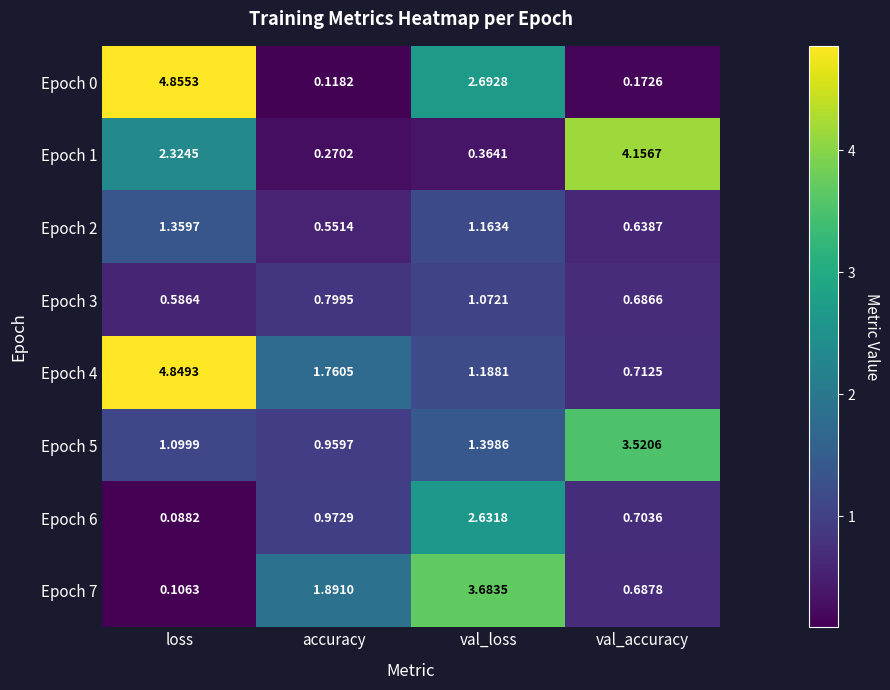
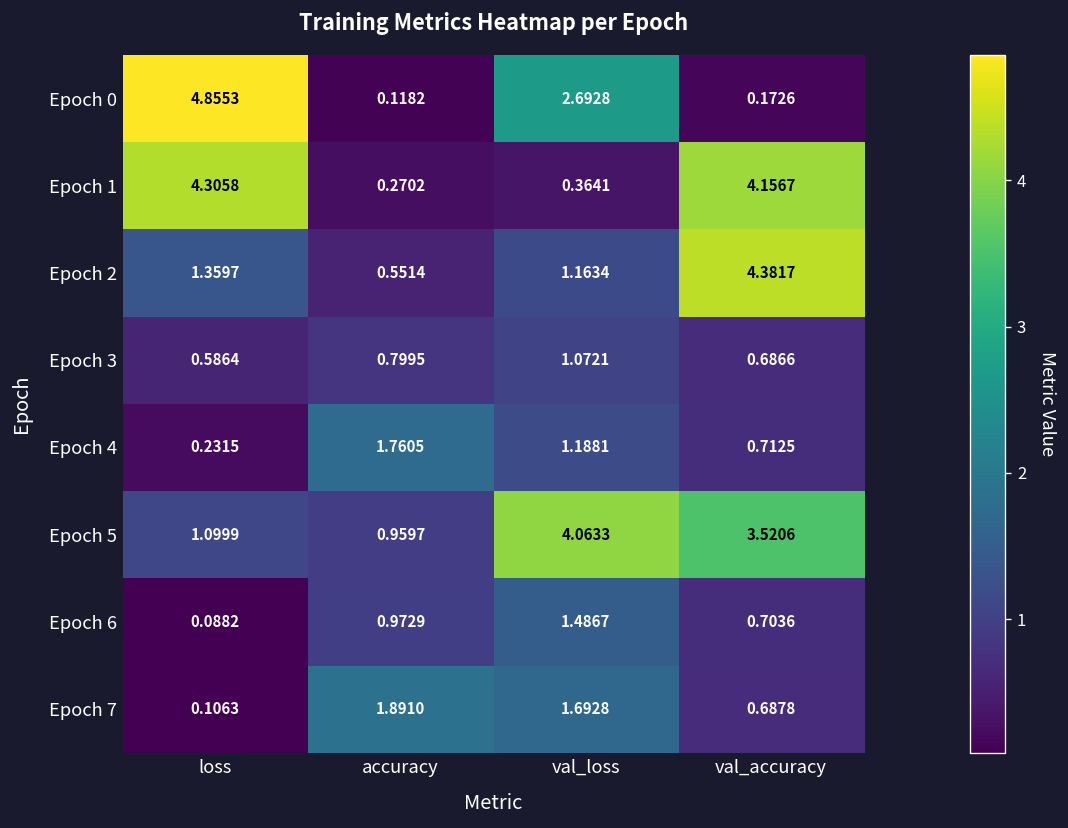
Epoch 1, loss: 2.3245 -> 4.3058
Epoch 2, val_accuracy: 0.6387 -> 4.3817
Epoch 4, loss: 4.8493 -> 0.2315
Epoch 5, val_loss: 1.3986 -> 4.0633
Epoch 6, val_loss: 2.6318 -> 1.4867
Epoch 7, val_loss: 3.6835 -> 1.6928
